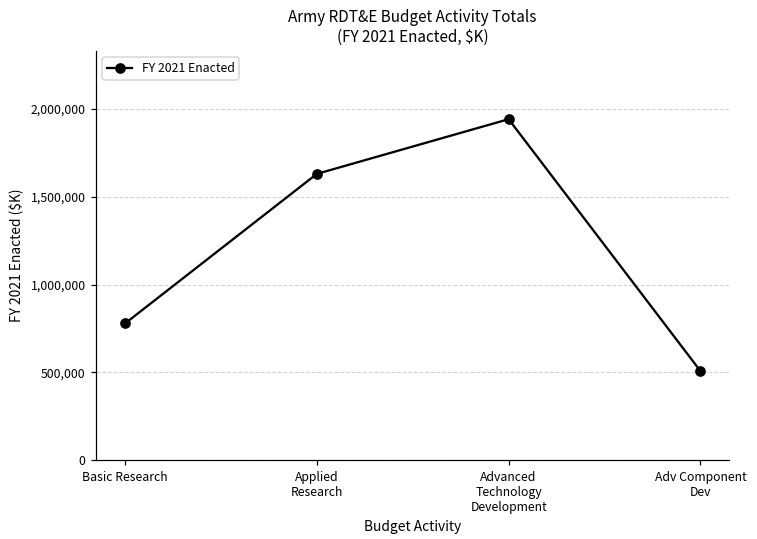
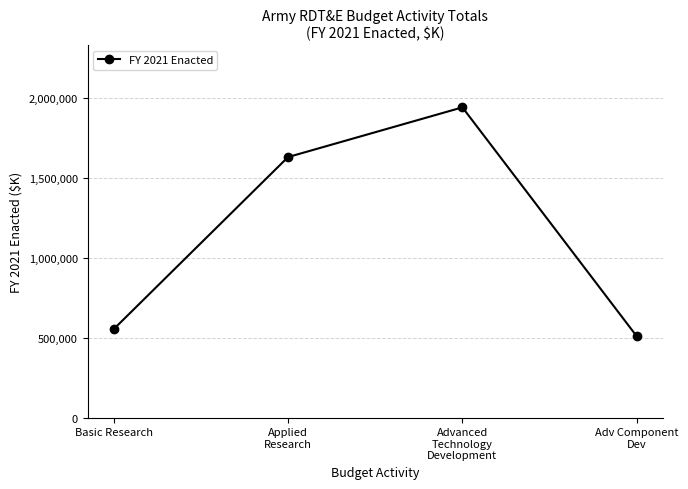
Basic Research: 780,000 -> 550,000
